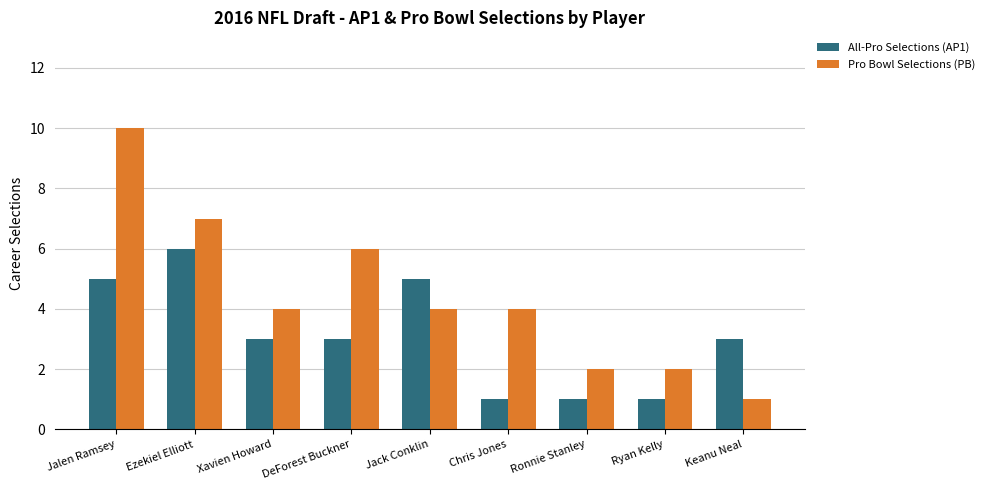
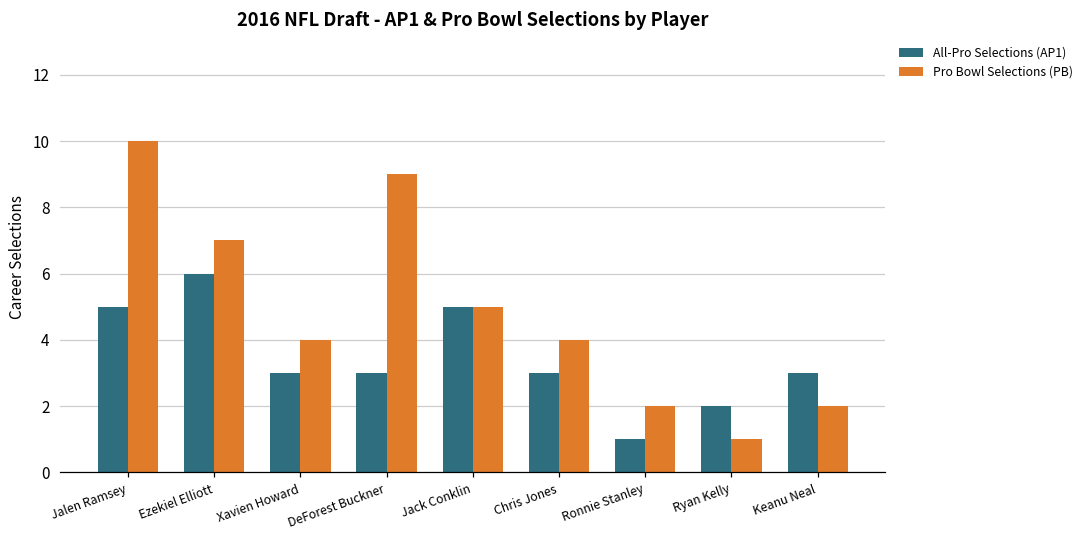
Pro Bowl Selections (PB), DeForest Buckner: 6 -> 9
Pro Bowl Selections (PB), Jack Conklin: 4 -> 5
All-Pro Selections (AP1), Chris Jones: 1 -> 3
All-Pro Selections (AP1), Ryan Kelly: 1 -> 2
Pro Bowl Selections (PB), Ryan Kelly: 2 -> 1
Pro Bowl Selections (PB), Keanu Neal: 1 -> 2
